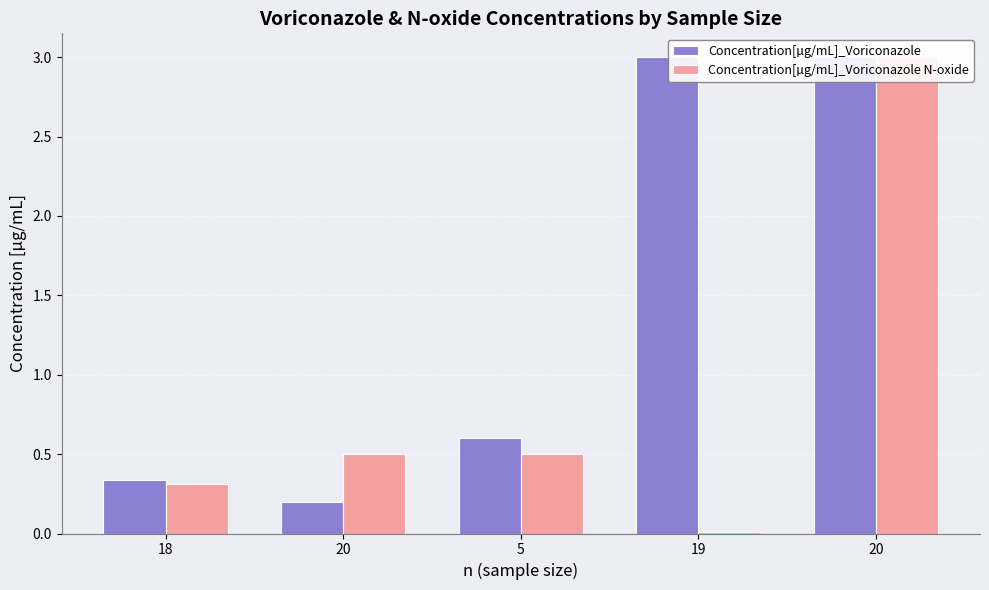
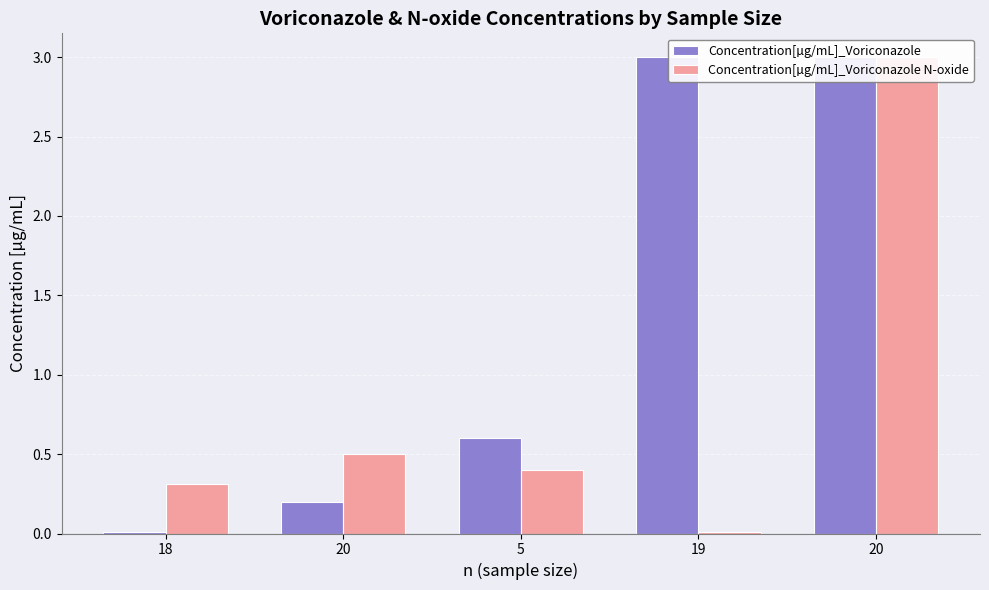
Concentration[µg/mL]_Voriconazole, 18: 0.34 -> 0.01
Concentration[µg/mL]_Voriconazole N-oxide, 5: 0.5 -> 0.4
